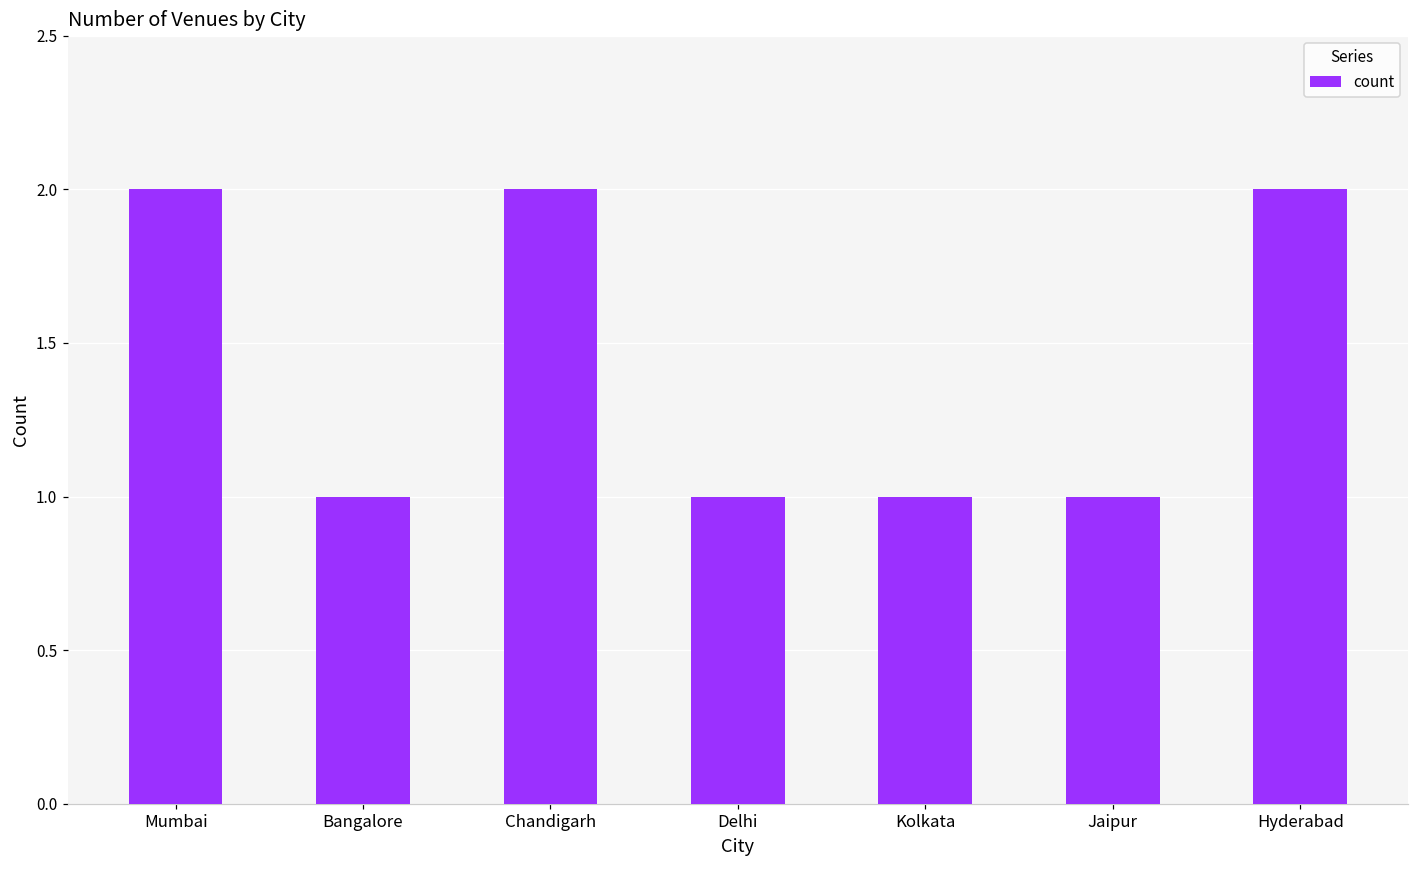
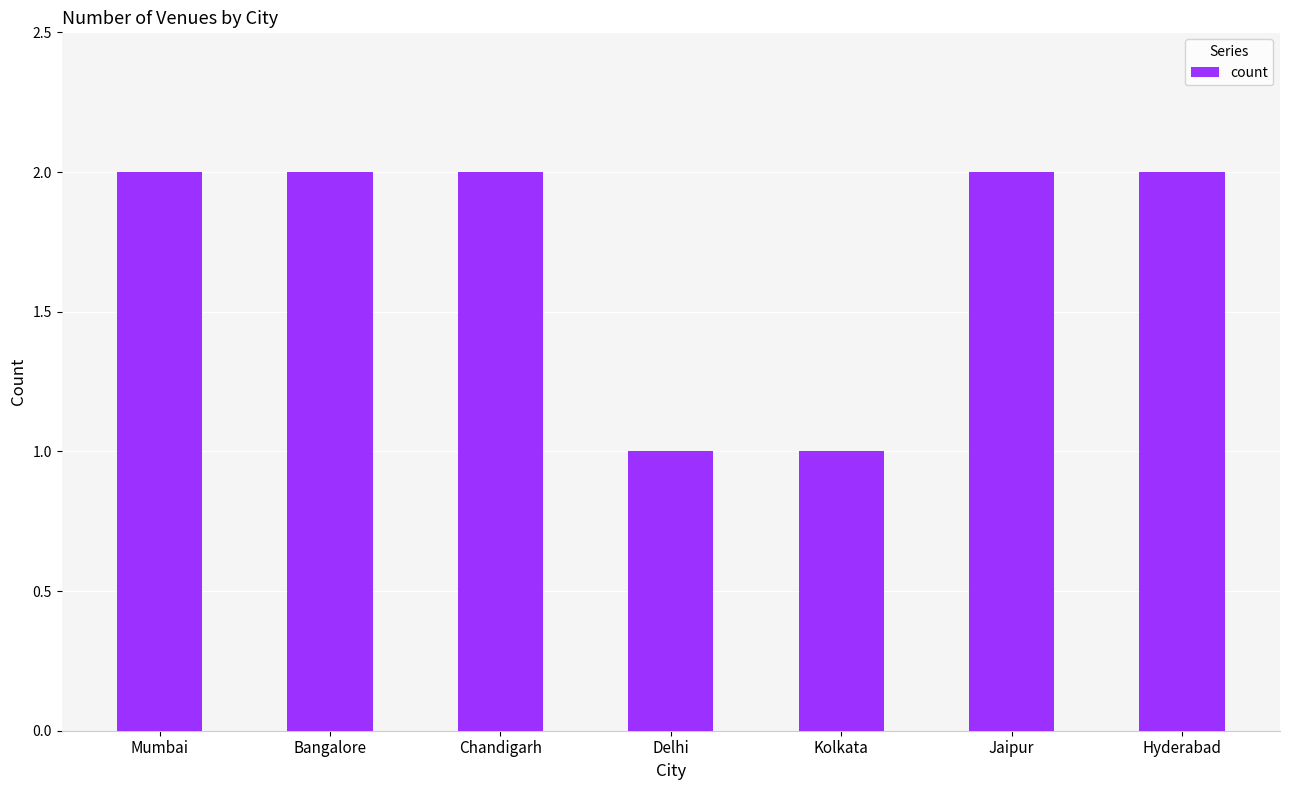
Bangalore: 1 -> 2
Jaipur: 1 -> 2
